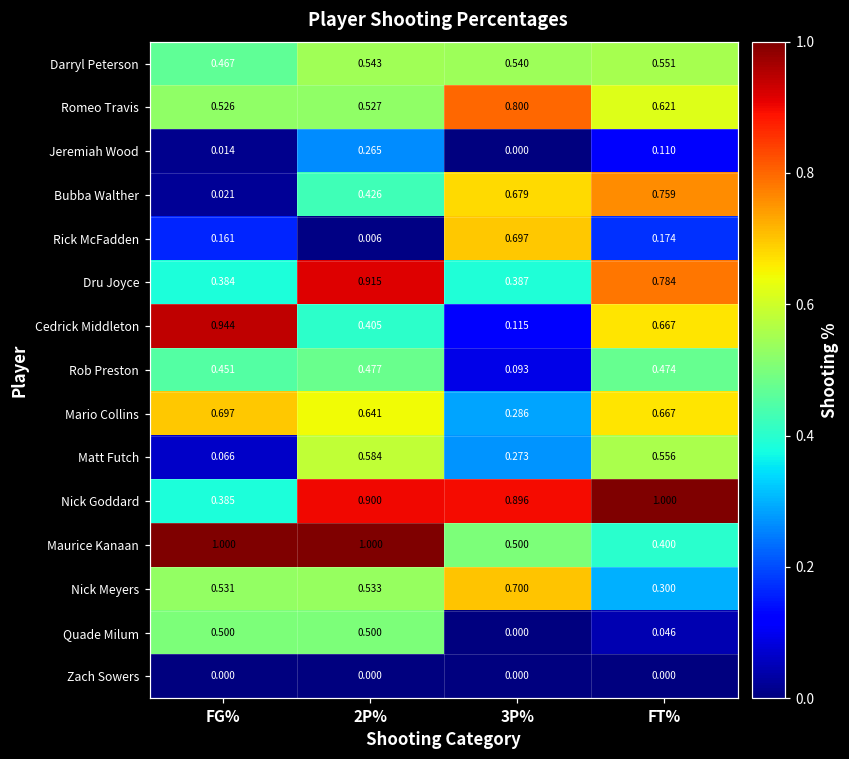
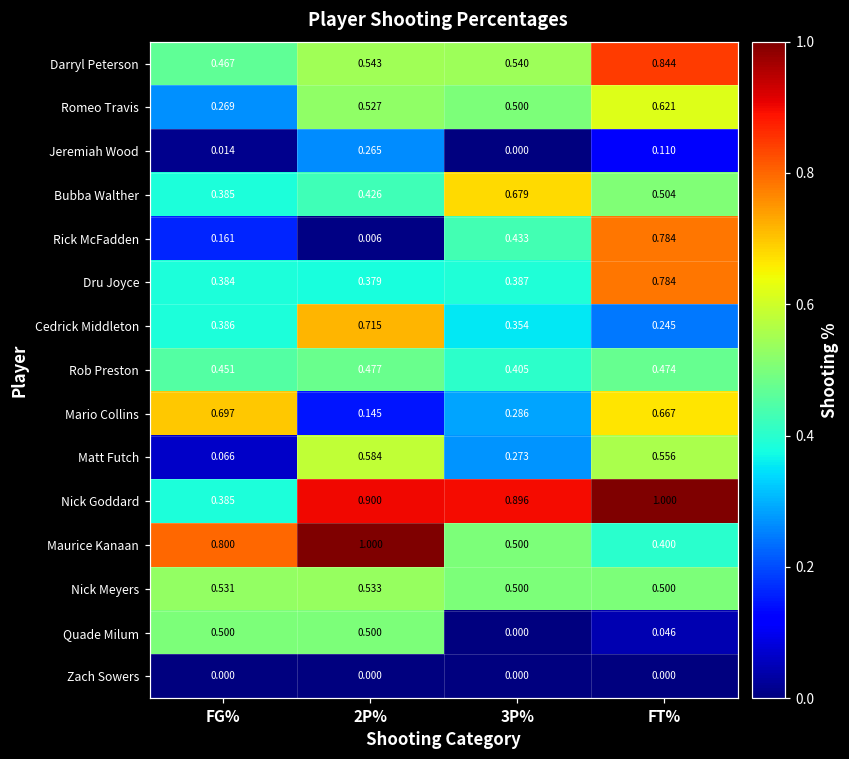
Darryl Peterson, FT%: 0.551 -> 0.844
Romeo Travis, FG%: 0.526 -> 0.269
Romeo Travis, 3P%: 0.800 -> 0.500
Bubba Walther, FG%: 0.021 -> 0.385
Bubba Walther, FT%: 0.759 -> 0.504
Rick McFadden, 3P%: 0.697 -> 0.433
Rick McFadden, FT%: 0.174 -> 0.784
Dru Joyce, 2P%: 0.915 -> 0.379
Cedrick Middleton, FG%: 0.944 -> 0.386
Cedrick Middleton, 2P%: 0.405 -> 0.715
Cedrick Middleton, 3P%: 0.115 -> 0.354
Cedrick Middleton, FT%: 0.667 -> 0.245
Rob Preston, 3P%: 0.093 -> 0.405
Mario Collins, 2P%: 0.641 -> 0.145
Maurice Kanaan, FG%: 1.000 -> 0.800
Nick Meyers, 3P%: 0.700 -> 0.500
Nick Meyers, FT%: 0.300 -> 0.500
